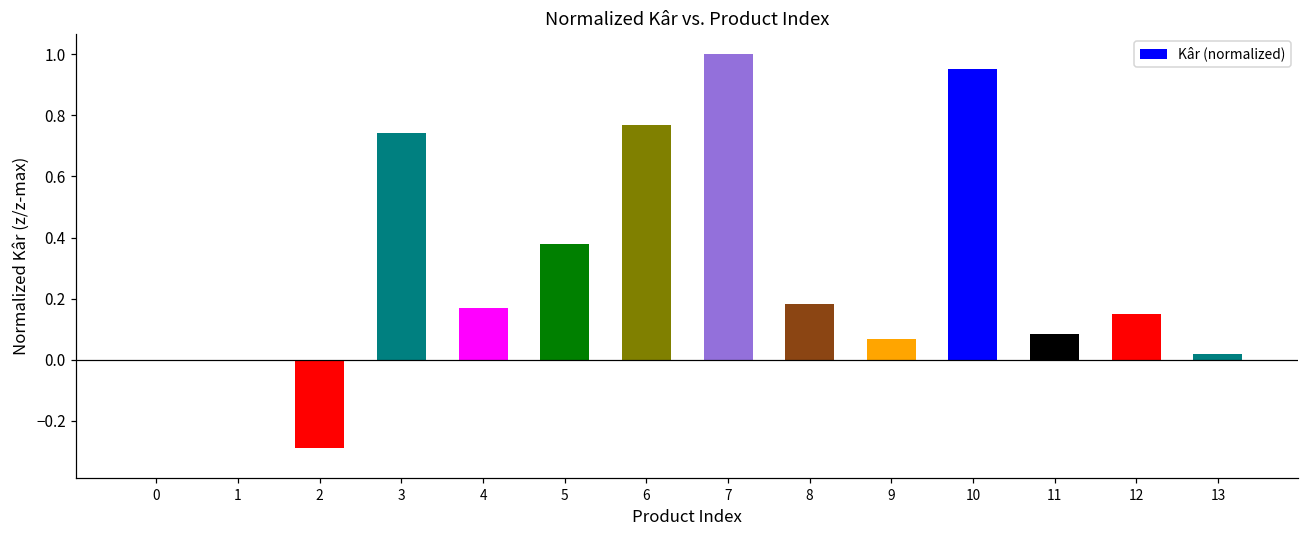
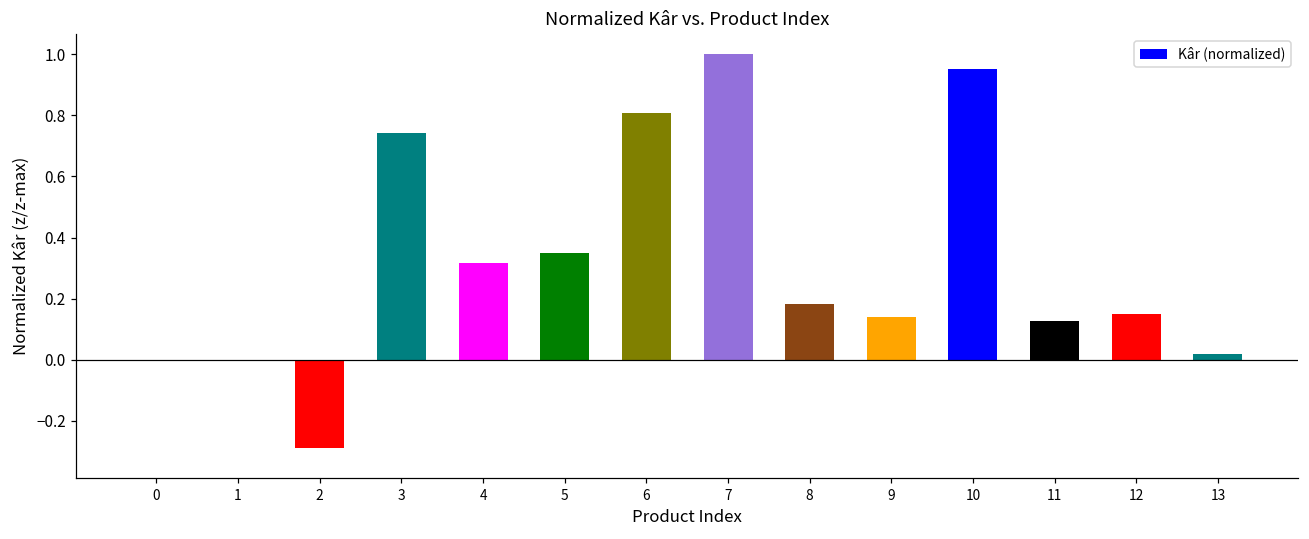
4: 0.17 -> 0.32
5: 0.38 -> 0.35
6: 0.77 -> 0.81
9: 0.07 -> 0.14
11: 0.08 -> 0.13
